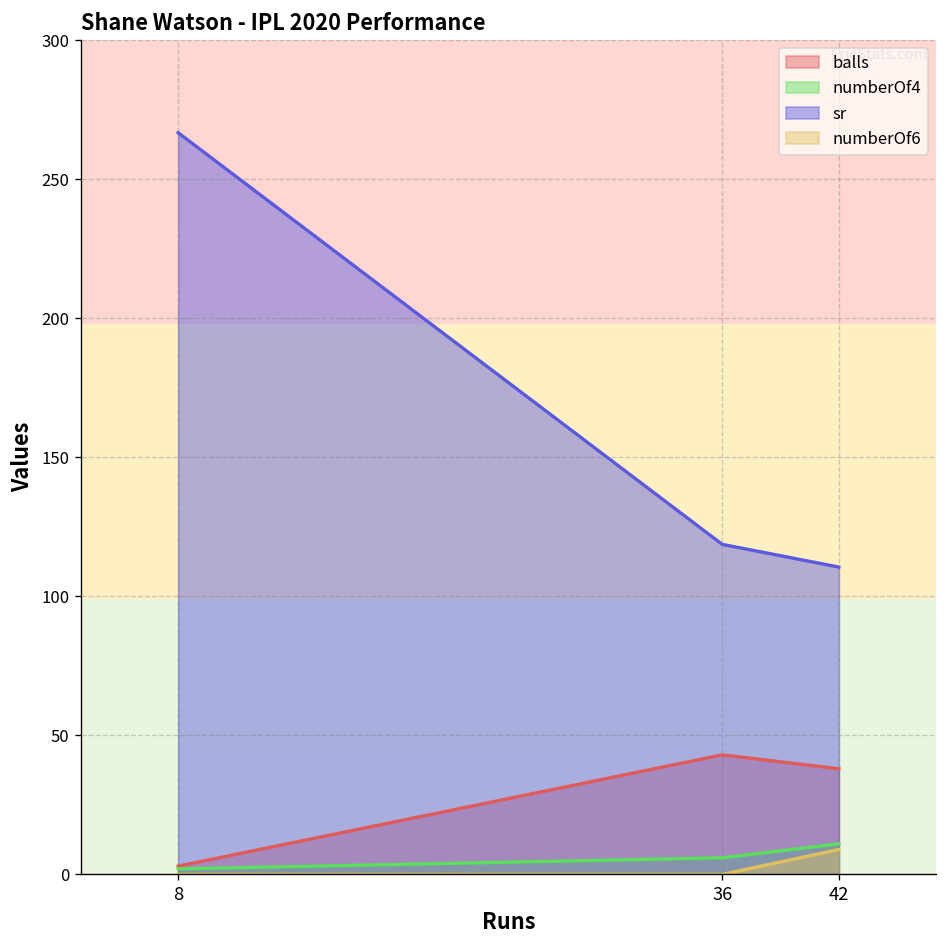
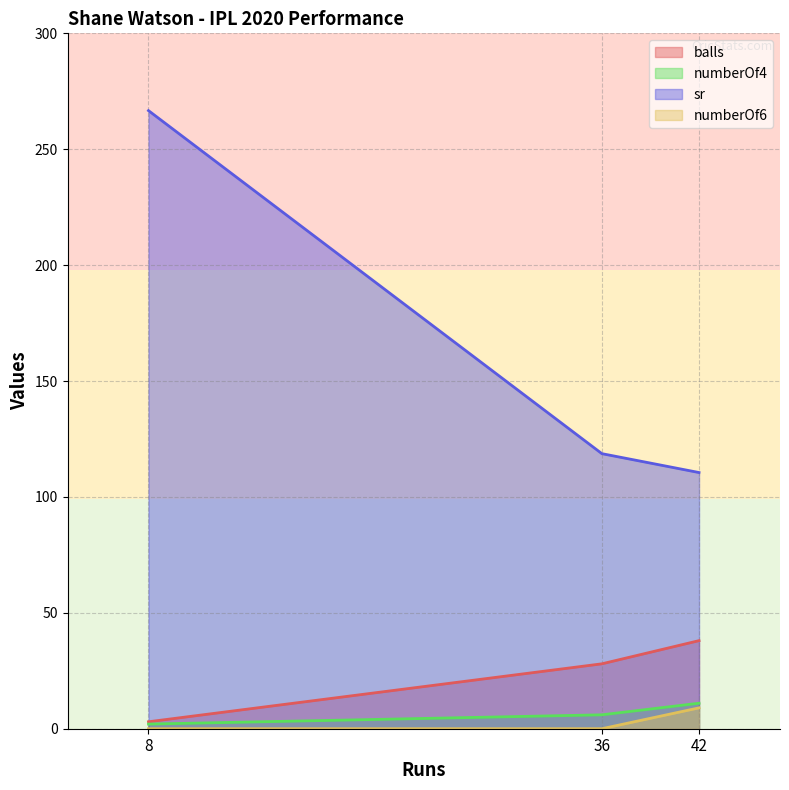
balls, 36: 43 -> 28
